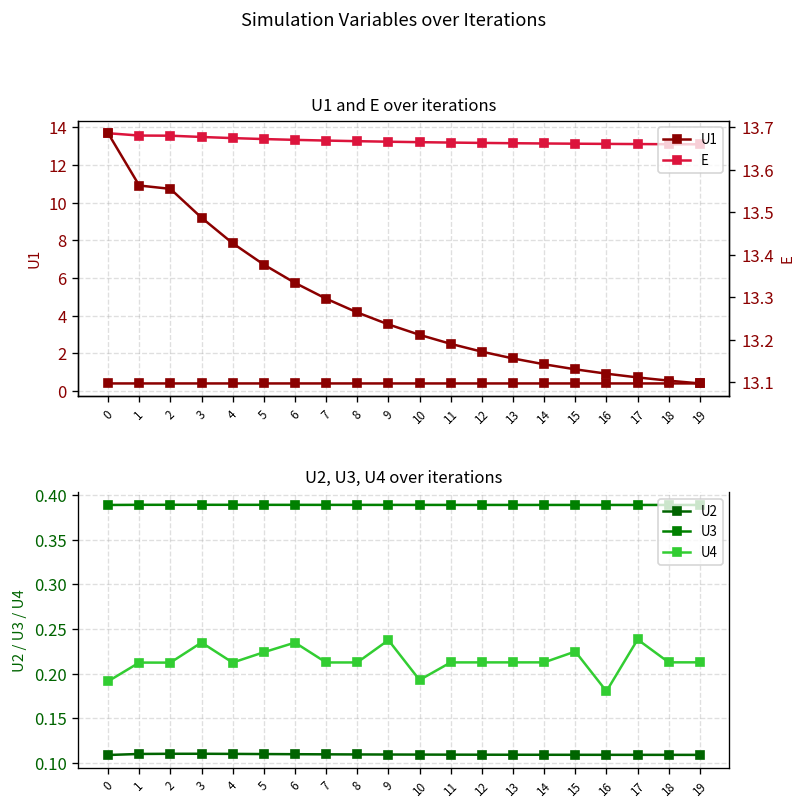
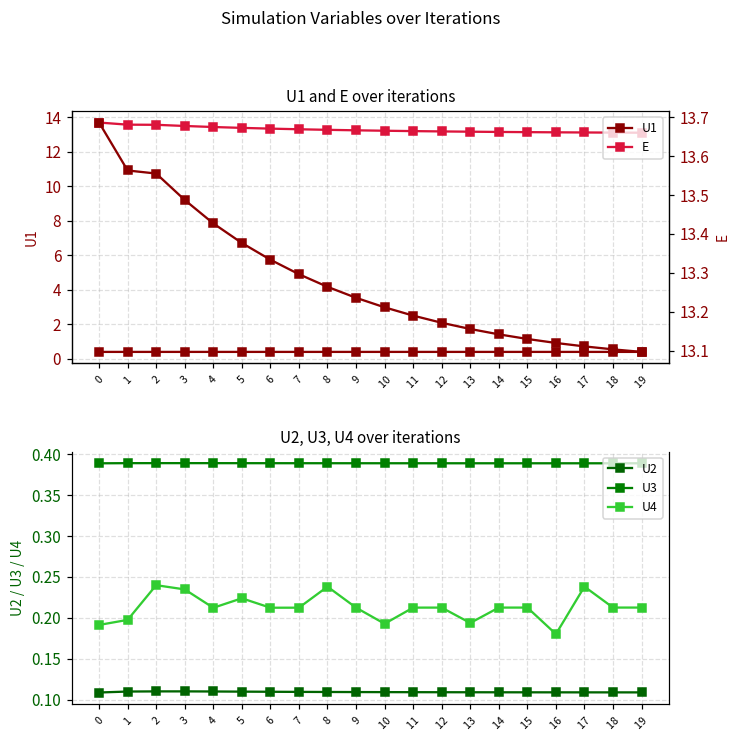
U2, U3, U4 over iterations, U4, 1: 0.21 -> 0.20
U2, U3, U4 over iterations, U4, 2: 0.21 -> 0.24
U2, U3, U4 over iterations, U4, 6: 0.23 -> 0.21
U2, U3, U4 over iterations, U4, 8: 0.21 -> 0.24
U2, U3, U4 over iterations, U4, 9: 0.24 -> 0.21
U2, U3, U4 over iterations, U4, 13: 0.21 -> 0.19
U2, U3, U4 over iterations, U4, 15: 0.22 -> 0.21
